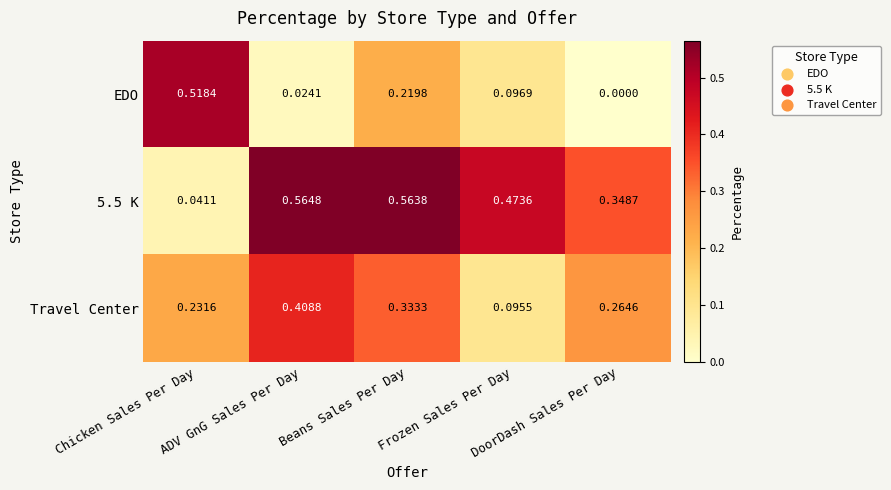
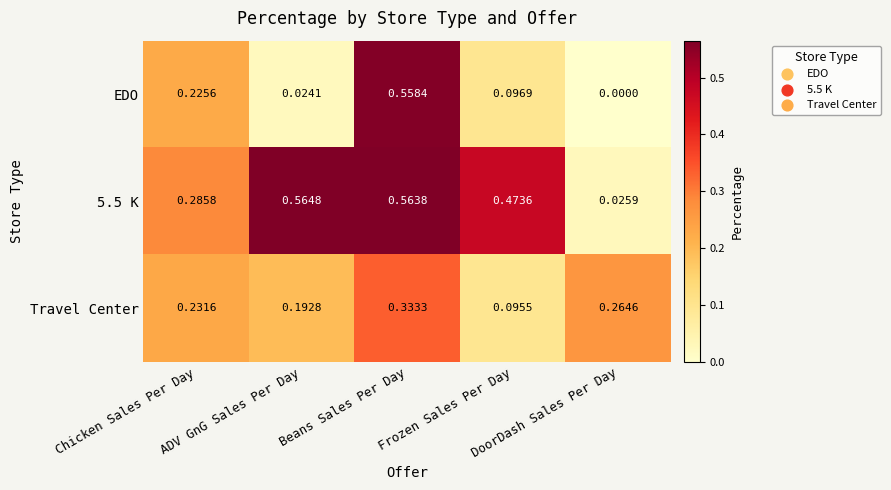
EDO, Chicken Sales Per Day: 0.5184 -> 0.2256
EDO, Beans Sales Per Day: 0.2198 -> 0.5584
5.5 K, Chicken Sales Per Day: 0.0411 -> 0.2858
5.5 K, DoorDash Sales Per Day: 0.3487 -> 0.0259
Travel Center, ADV GnG Sales Per Day: 0.4088 -> 0.1928
